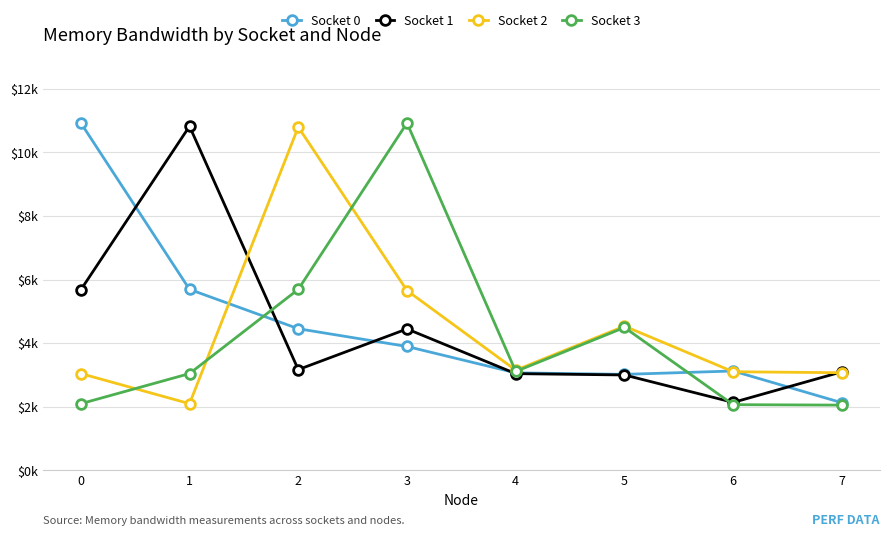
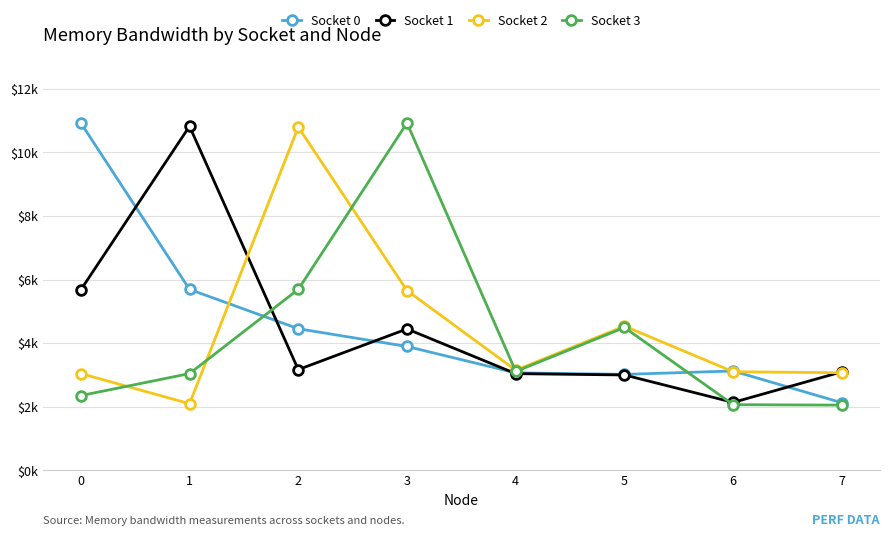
Socket 3, 0: $2100 -> $2400
